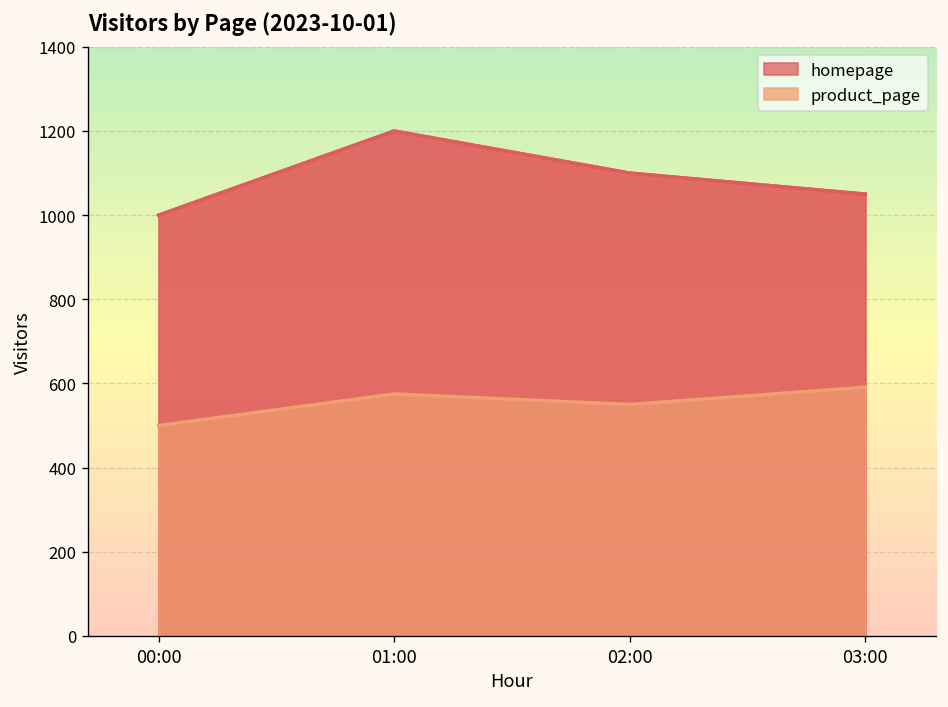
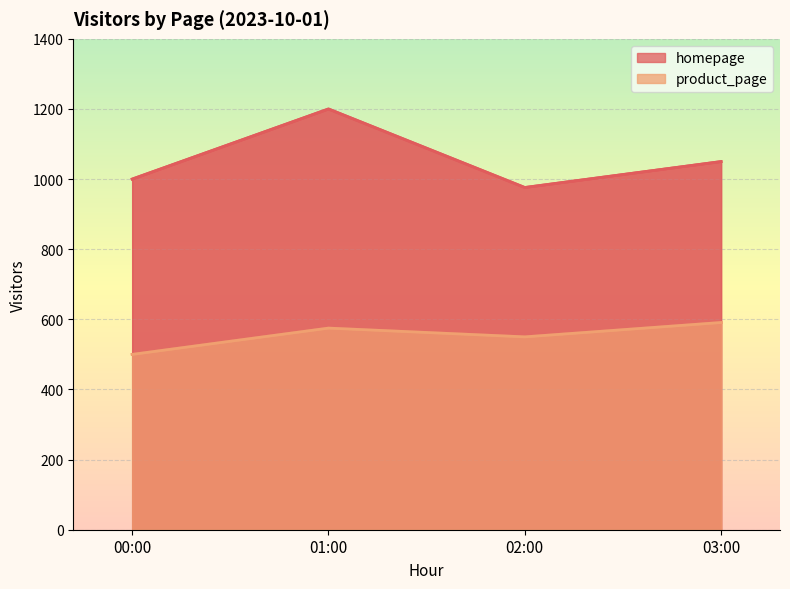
homepage, 02:00: 1100 -> 980
